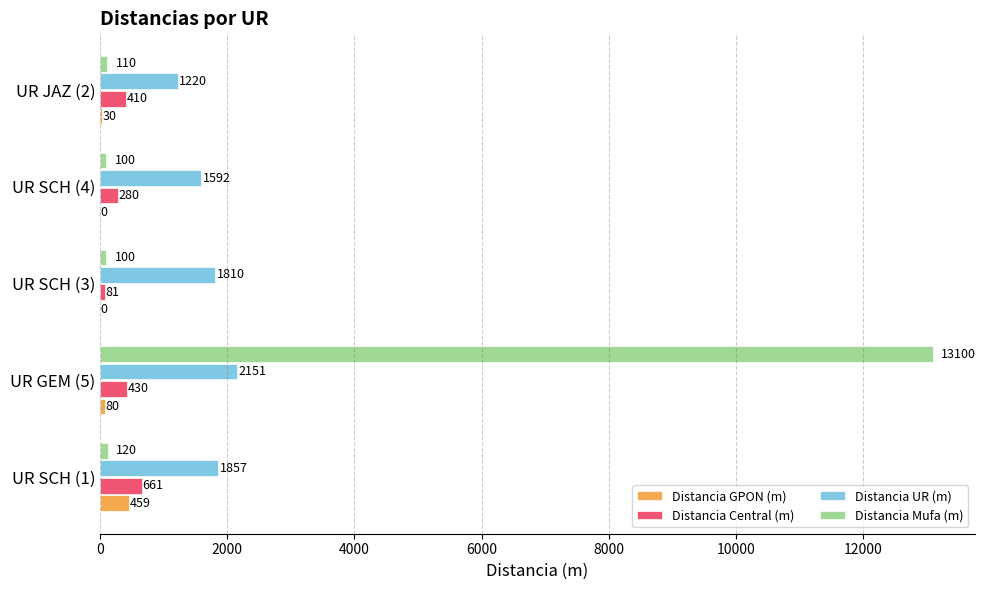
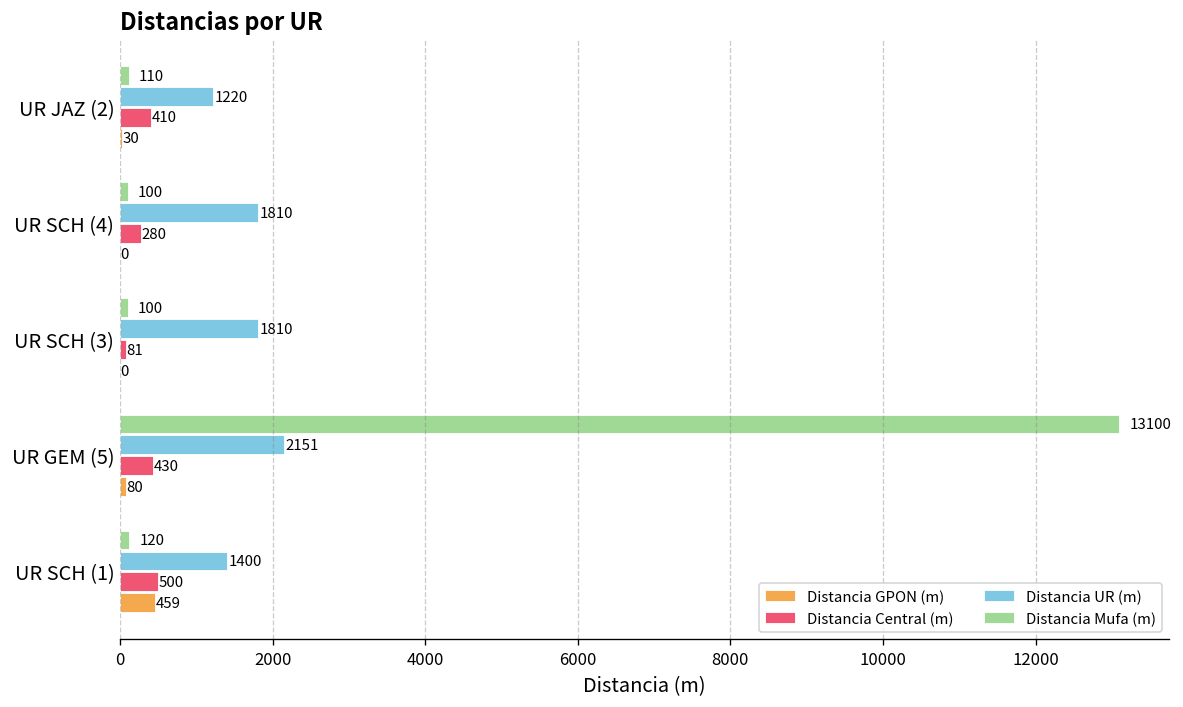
Distancia UR (m), UR SCH (4): 1592 -> 1810
Distancia UR (m), UR SCH (1): 1857 -> 1400
Distancia Central (m), UR SCH (1): 661 -> 500
